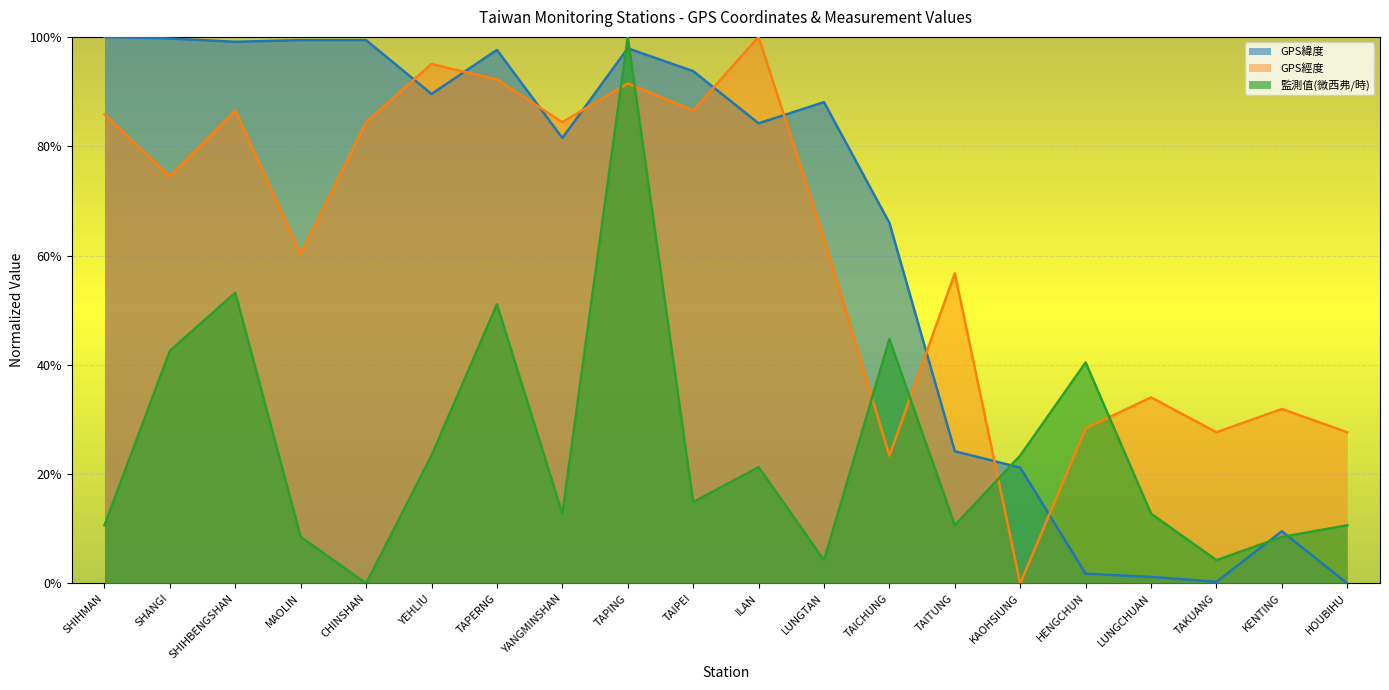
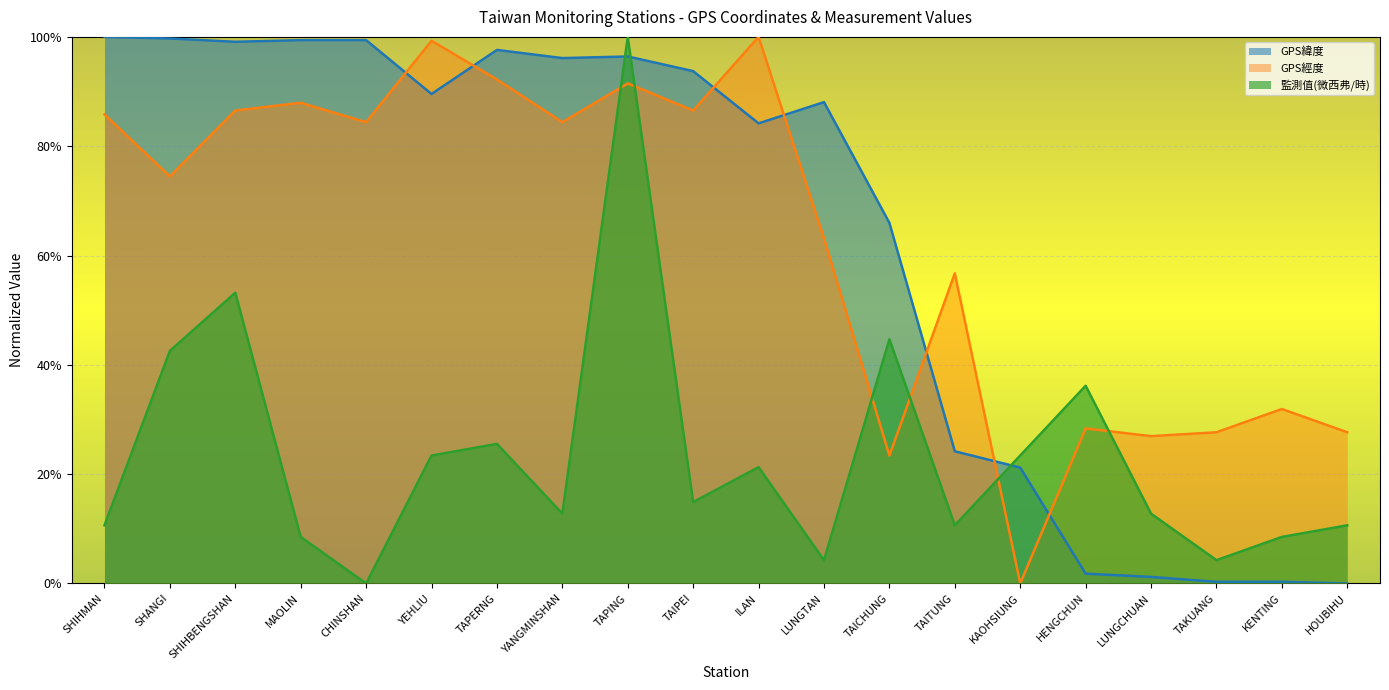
GPS經度, MAOLIN: 60% -> 88%
GPS經度, YEHLIU: 95% -> 99%
監測值(微西弗/時), TAPERNG: 51% -> 26%
GPS緯度, YANGMINSHAN: 81% -> 96%
GPS緯度, TAPING: 98% -> 96%
監測值(微西弗/時), HENGCHUN: 40% -> 36%
GPS經度, LUNGCHUAN: 34% -> 27%
GPS緯度, KENTING: 10% -> 0%
